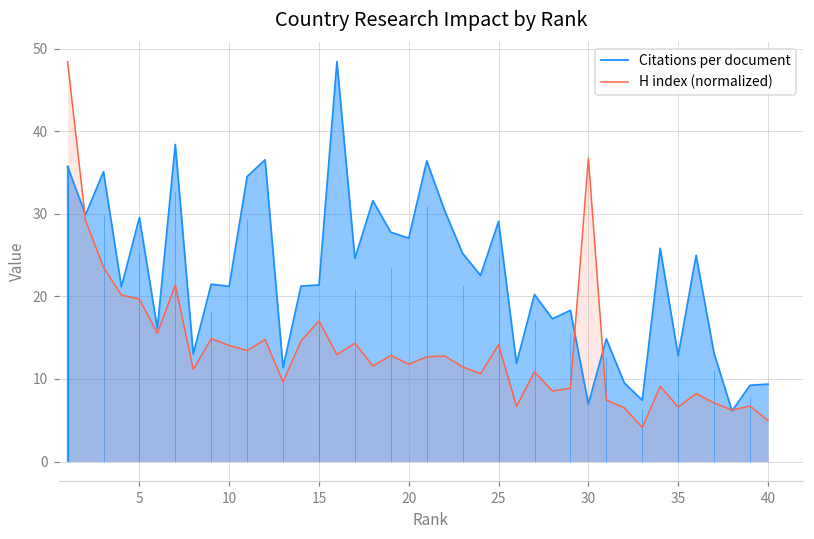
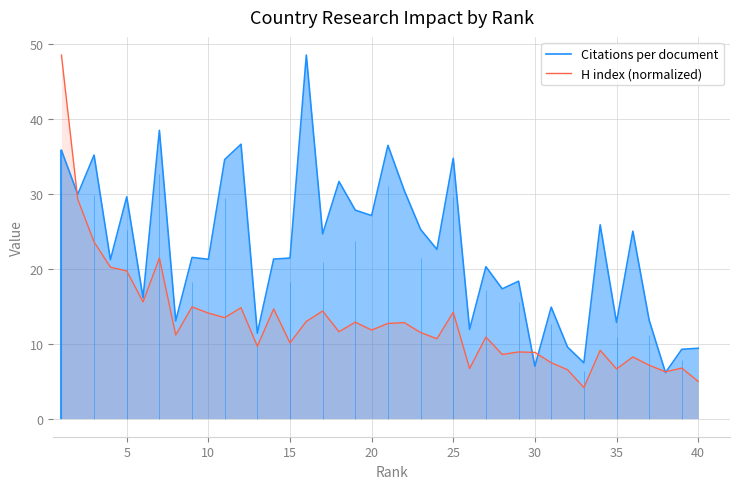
H index (normalized), 15: 17 -> 10
Citations per document, 25: 29 -> 35
H index (normalized), 30: 37 -> 9
